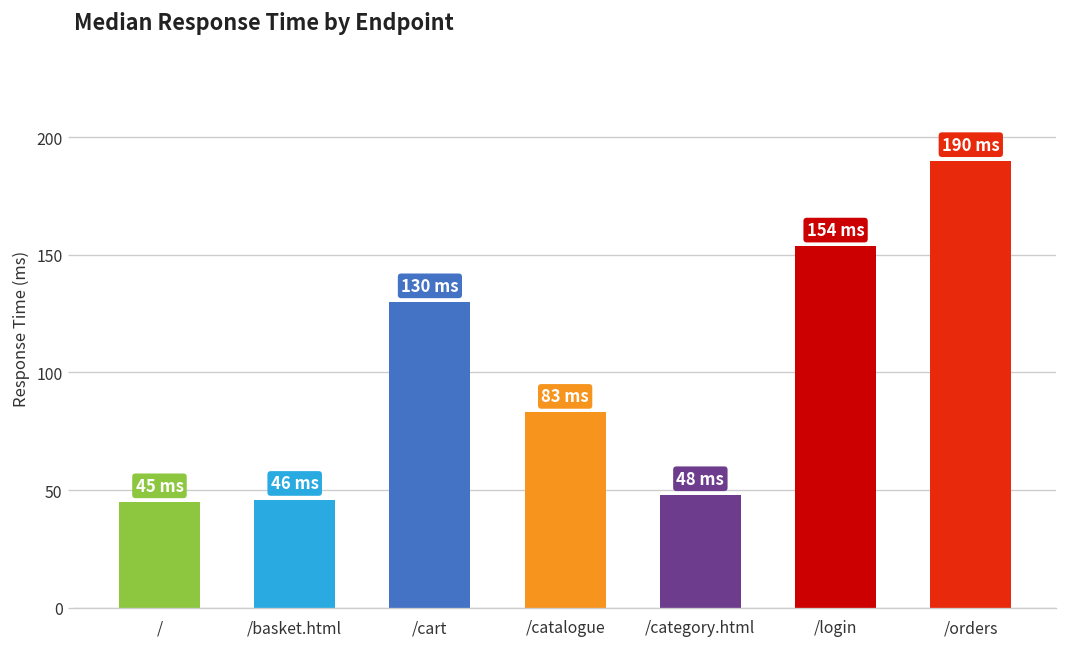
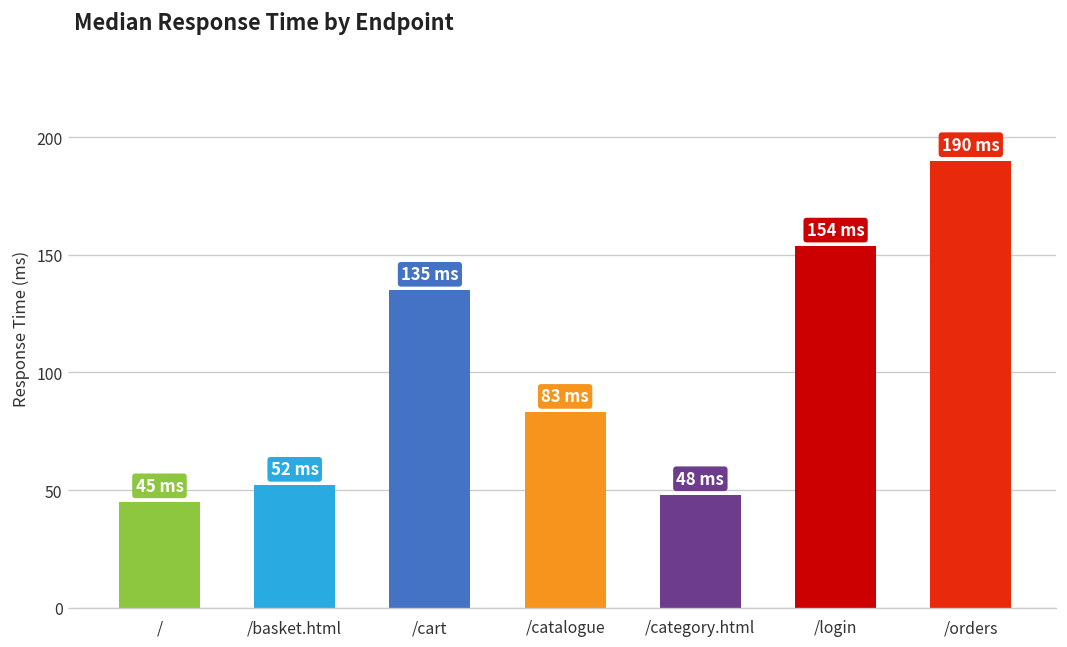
/basket.html: 46 -> 52
/cart: 130 -> 135
